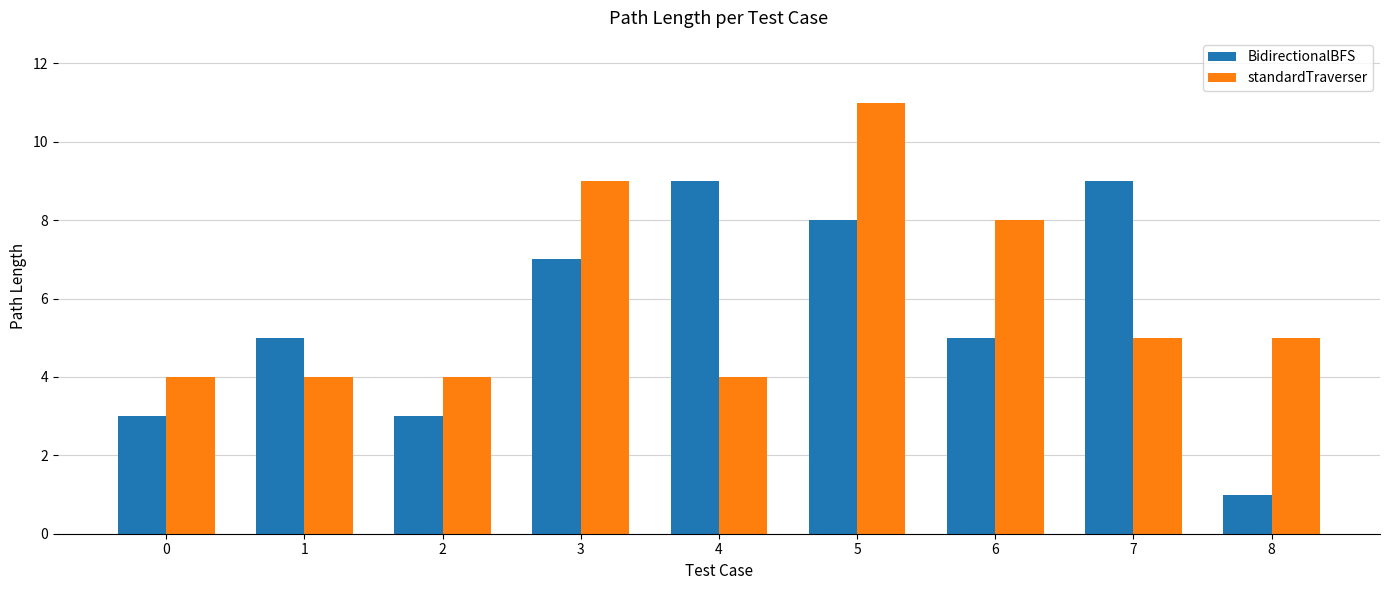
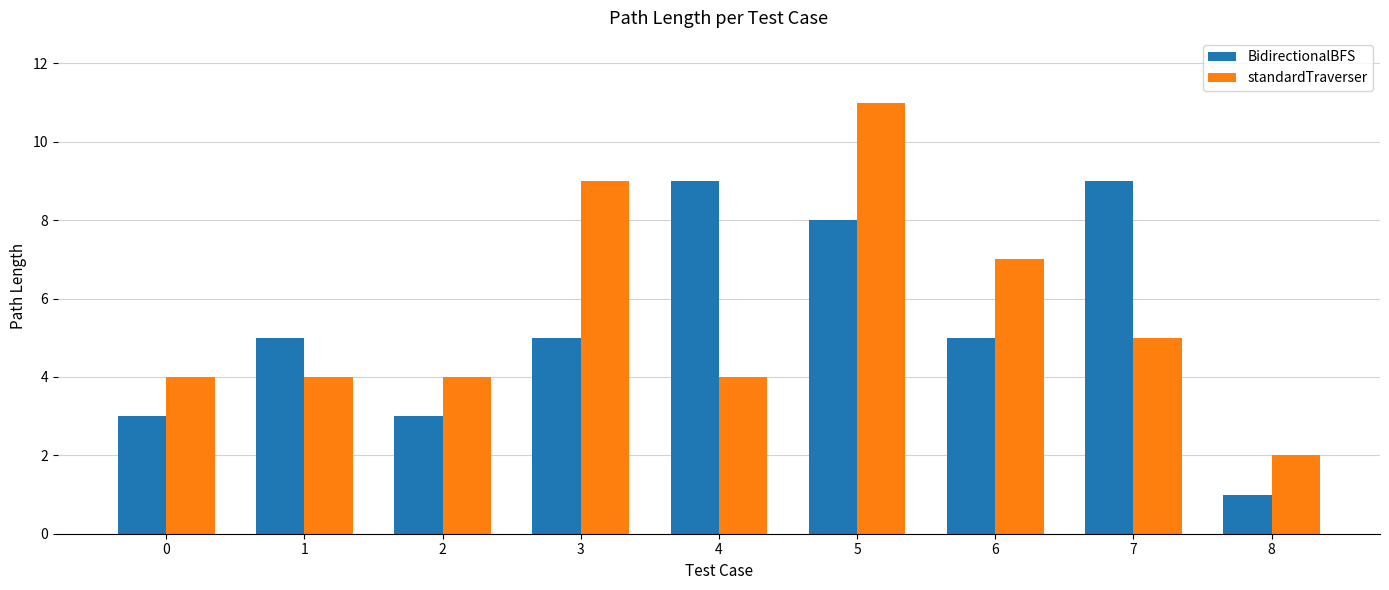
BidirectionalBFS, 3: 7 -> 5
standardTraverser, 6: 8 -> 7
standardTraverser, 8: 5 -> 2
